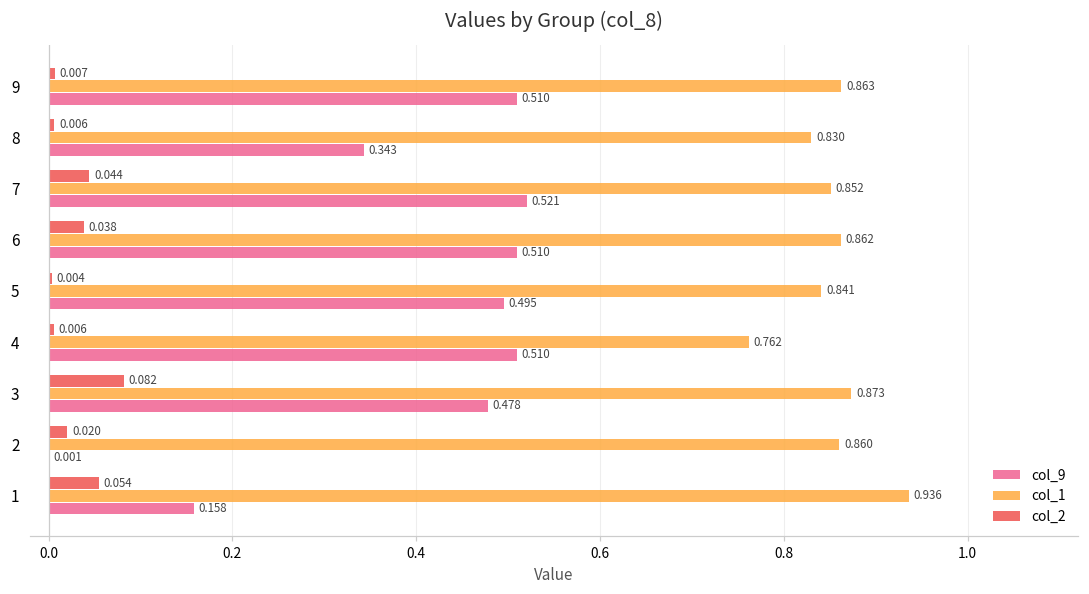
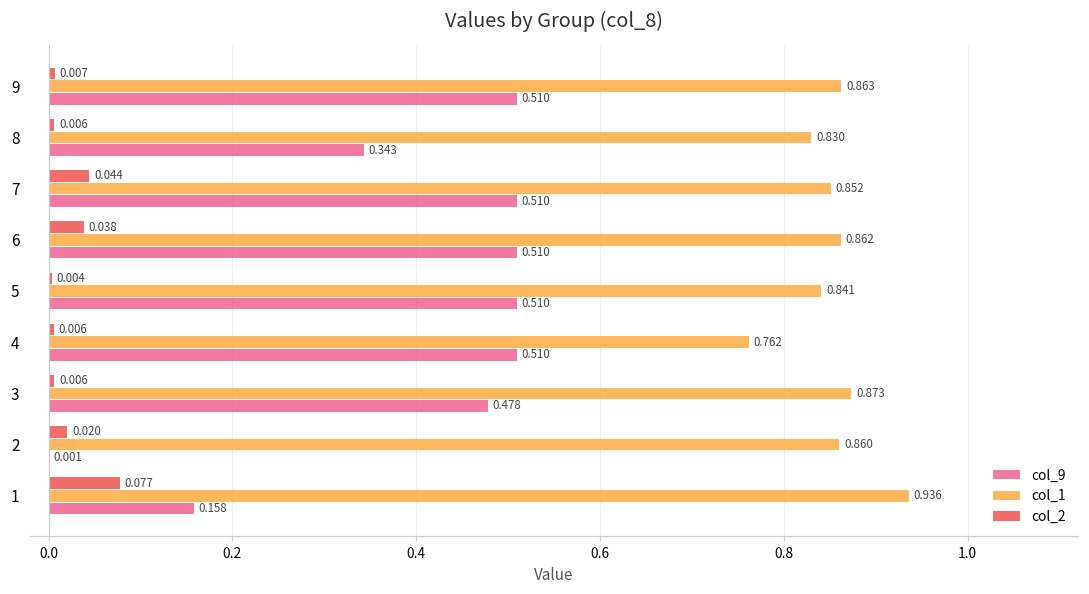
col_9, 7: 0.521 -> 0.510
col_9, 5: 0.495 -> 0.510
col_2, 3: 0.082 -> 0.006
col_2, 1: 0.054 -> 0.077
